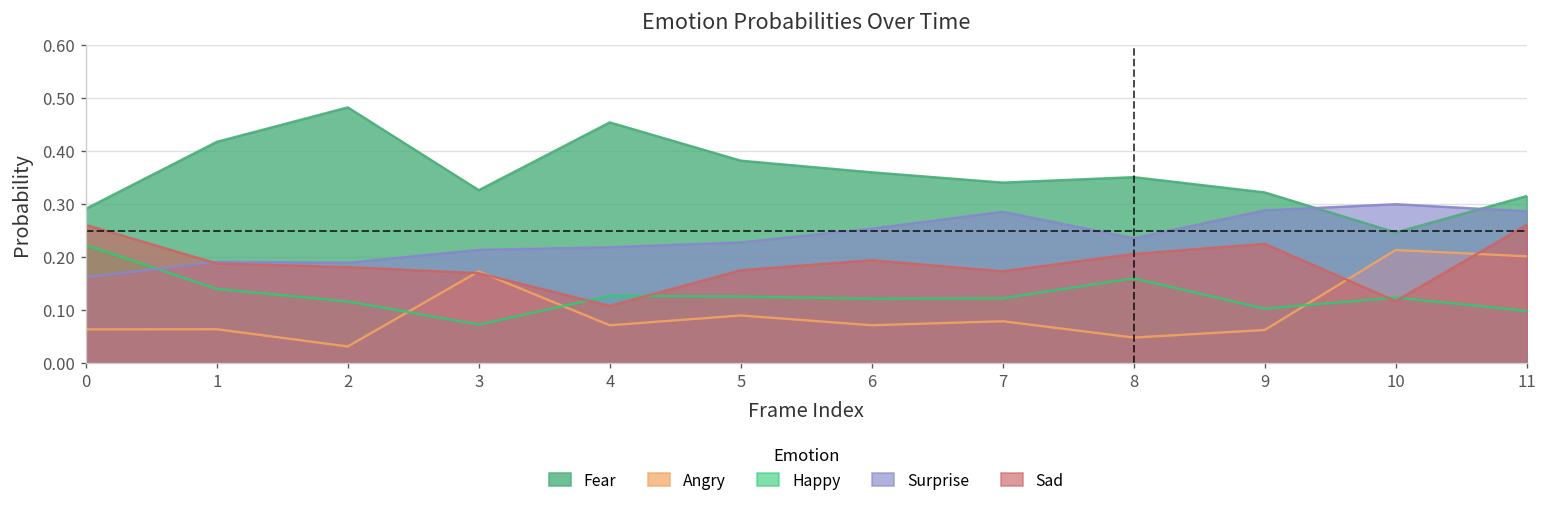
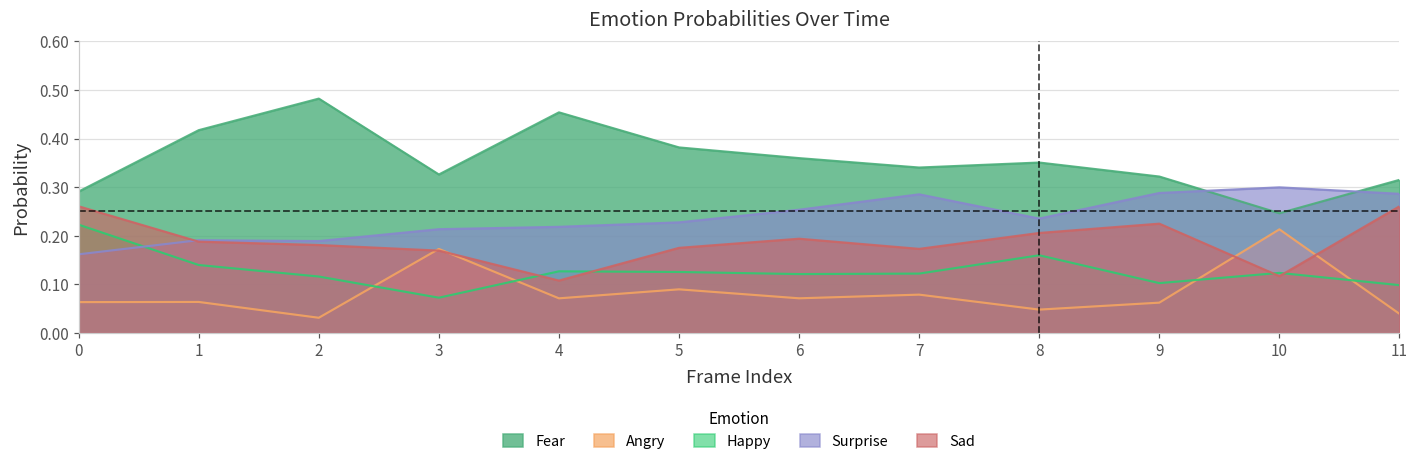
Angry, 11: 0.20 -> 0.04
